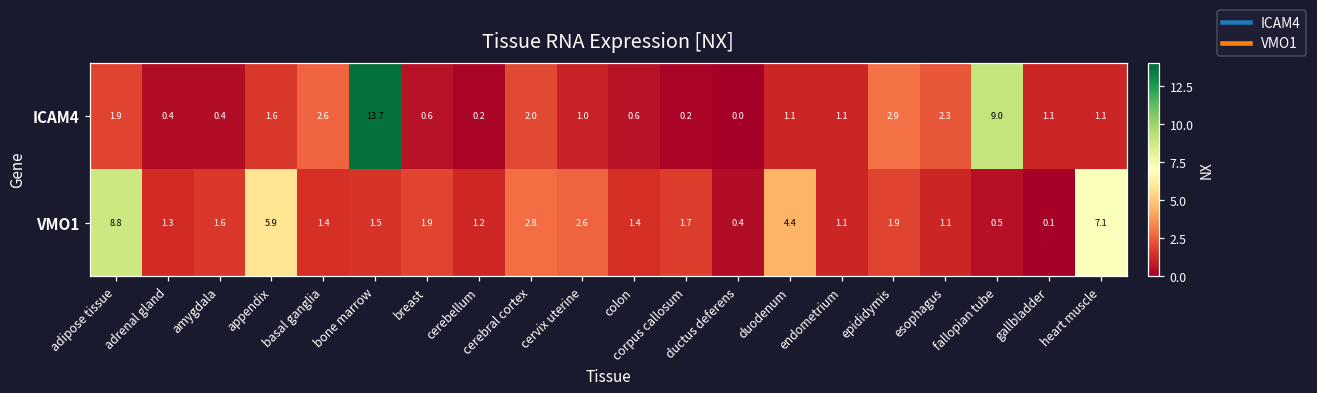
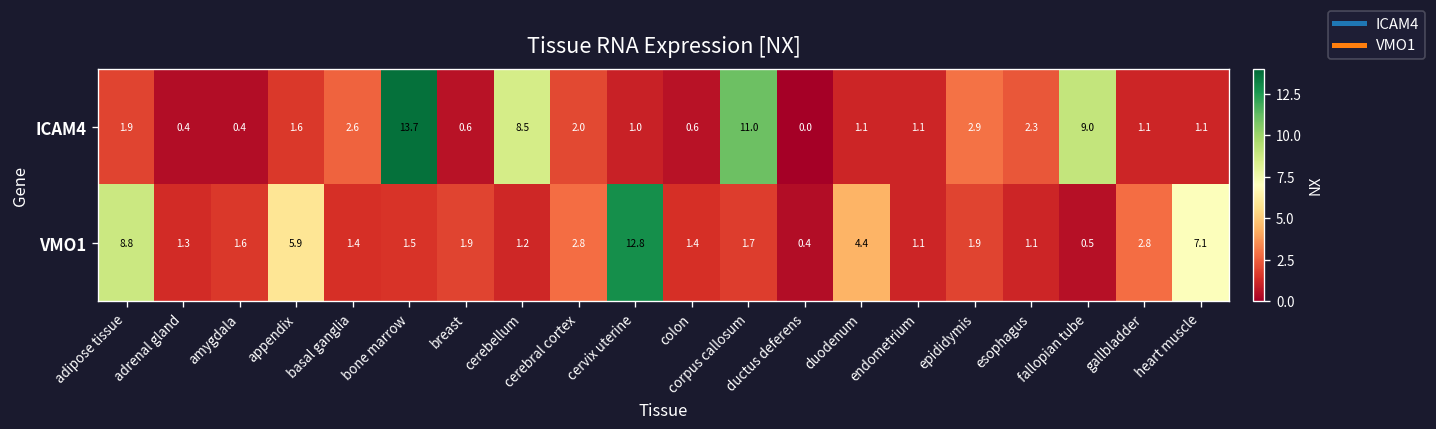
ICAM4, cerebellum: 0.2 -> 8.5
ICAM4, corpus callosum: 0.2 -> 11.0
VMO1, cervix uterine: 2.6 -> 12.8
VMO1, gallbladder: 0.1 -> 2.8
